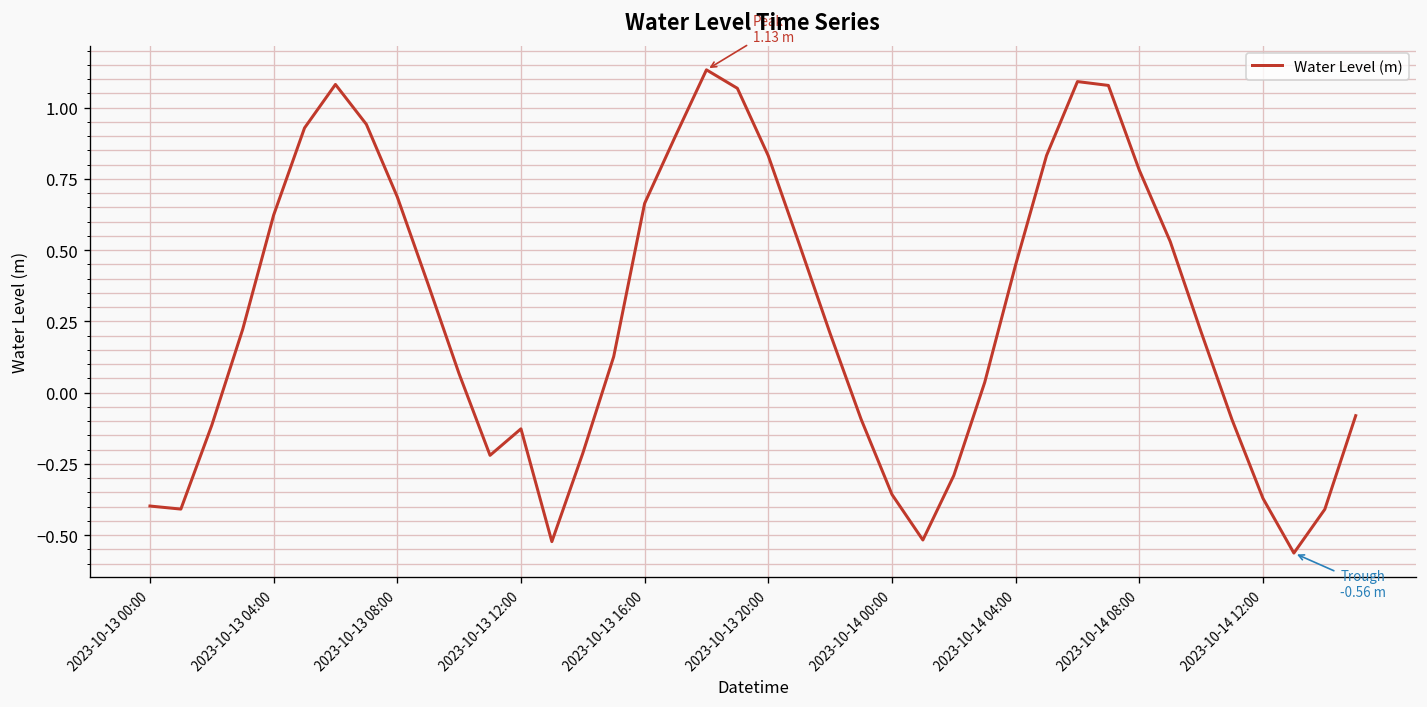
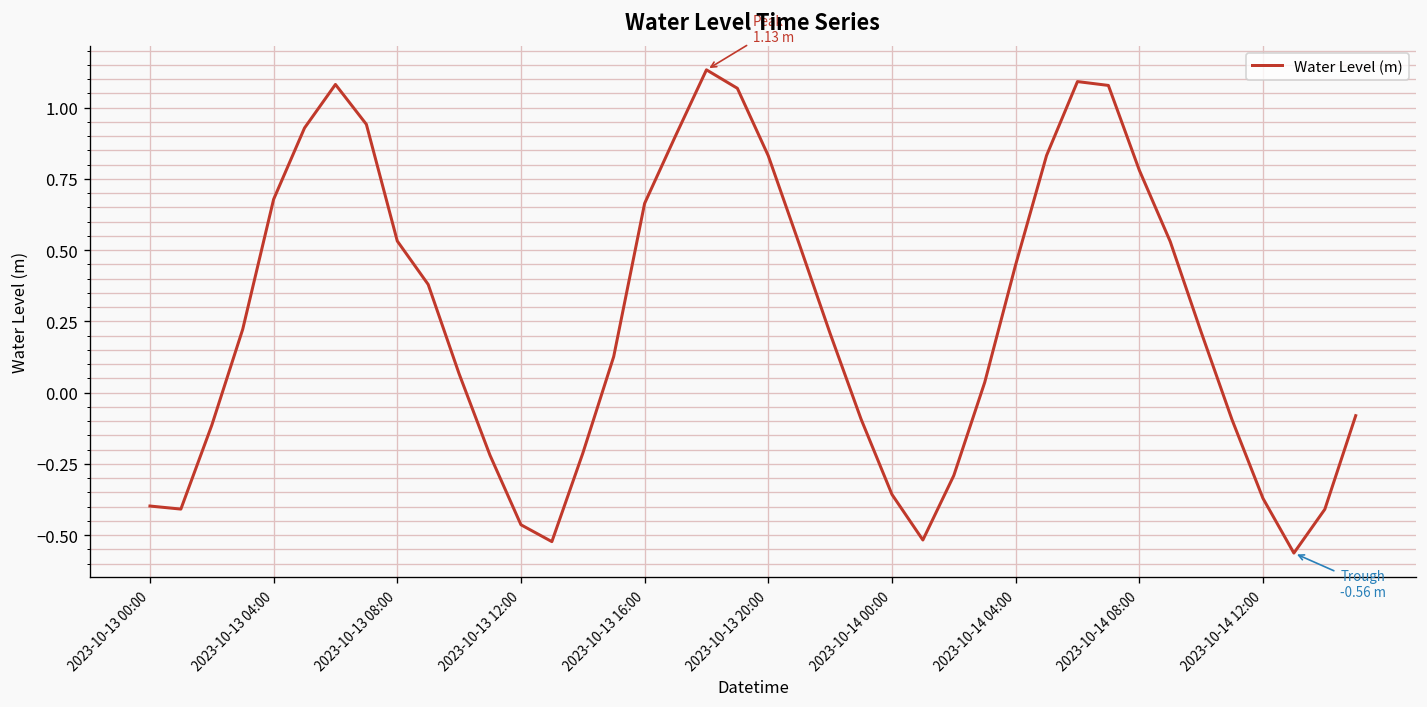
2023-10-13 04:00: 0.62 -> 0.68
2023-10-13 08:00: 0.69 -> 0.53
2023-10-13 12:00: -0.13 -> -0.46
